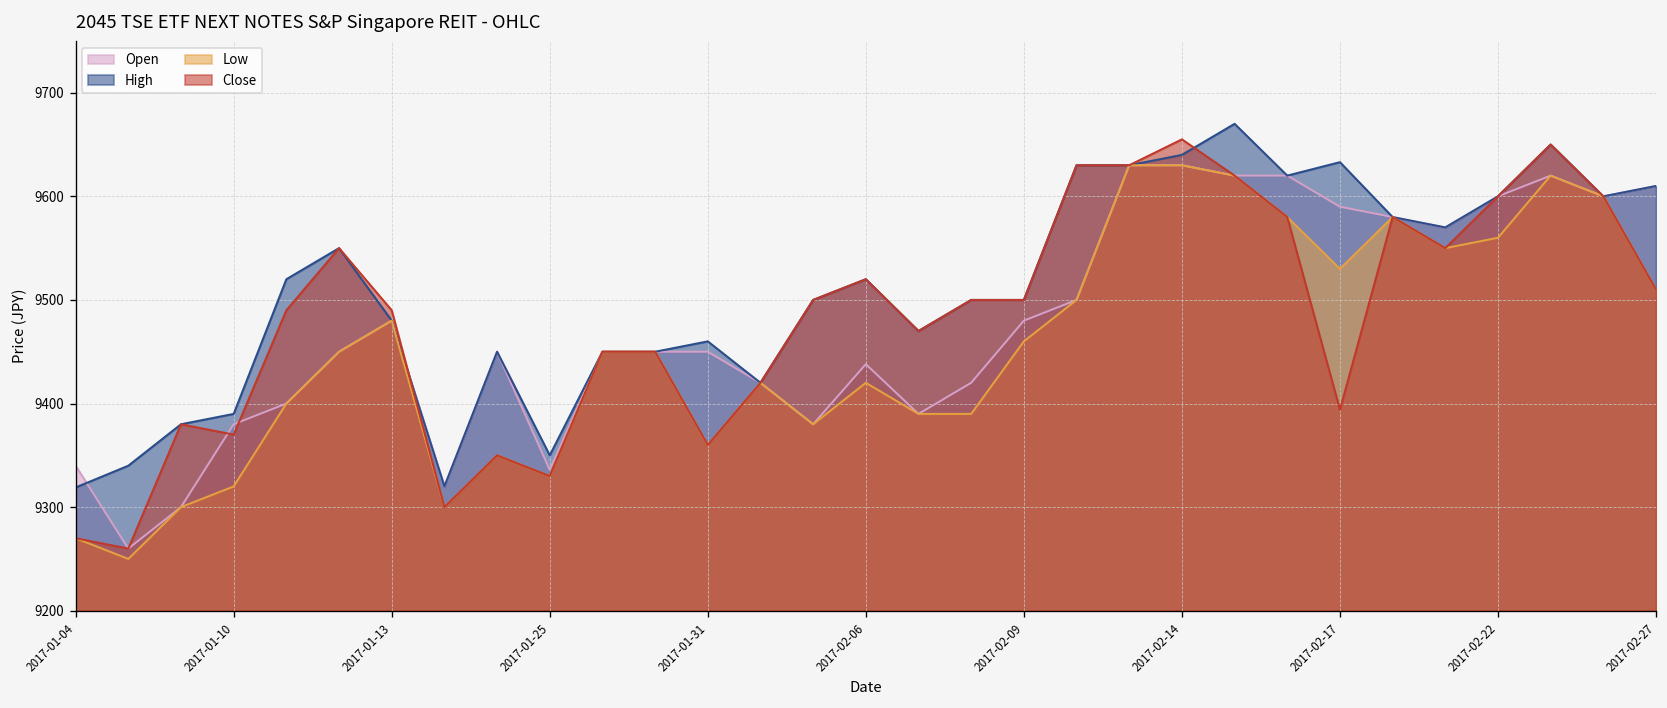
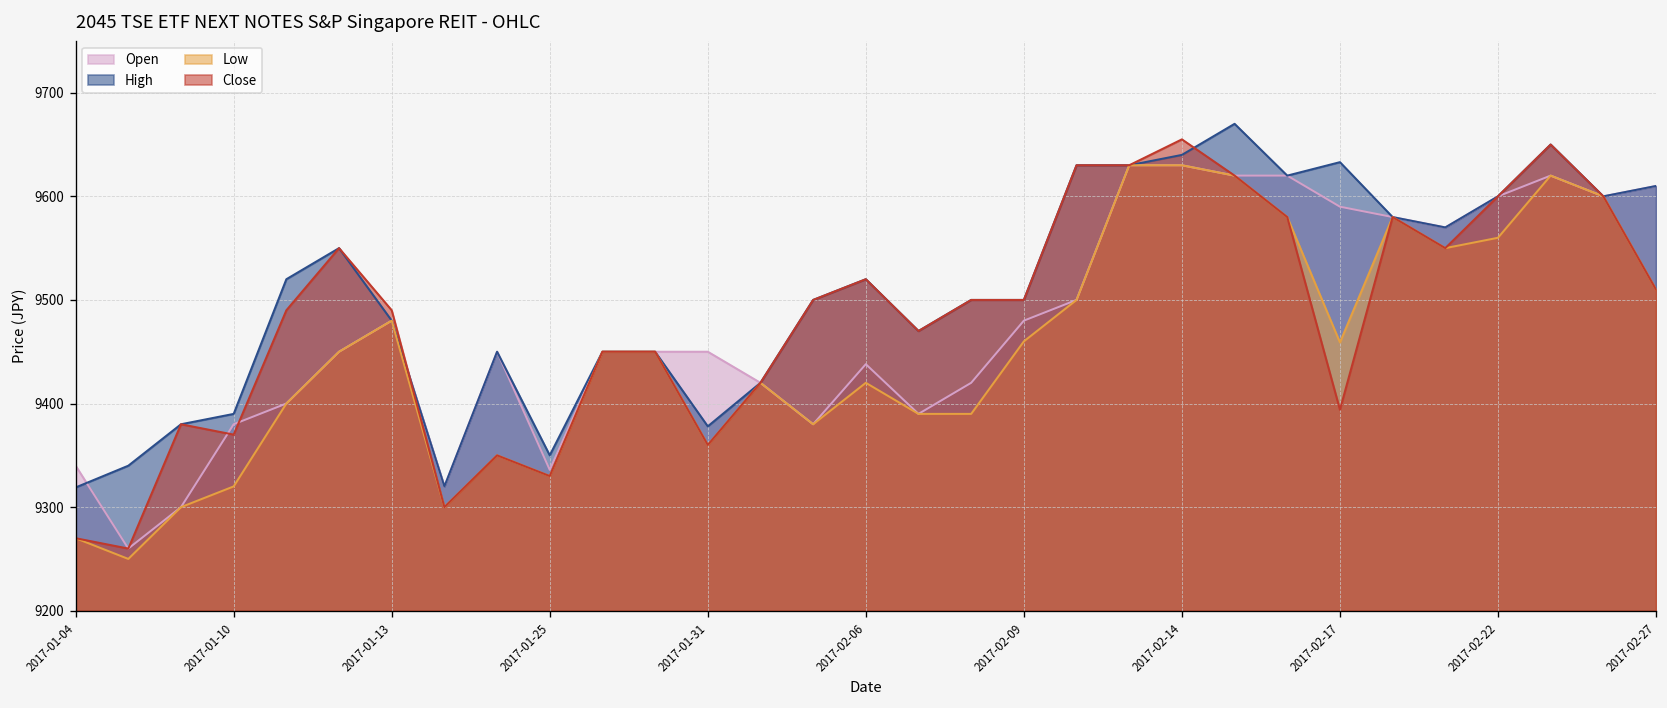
High, 2017-01-31: 9460 -> 9380
Low, 2017-02-17: 9530 -> 9460
